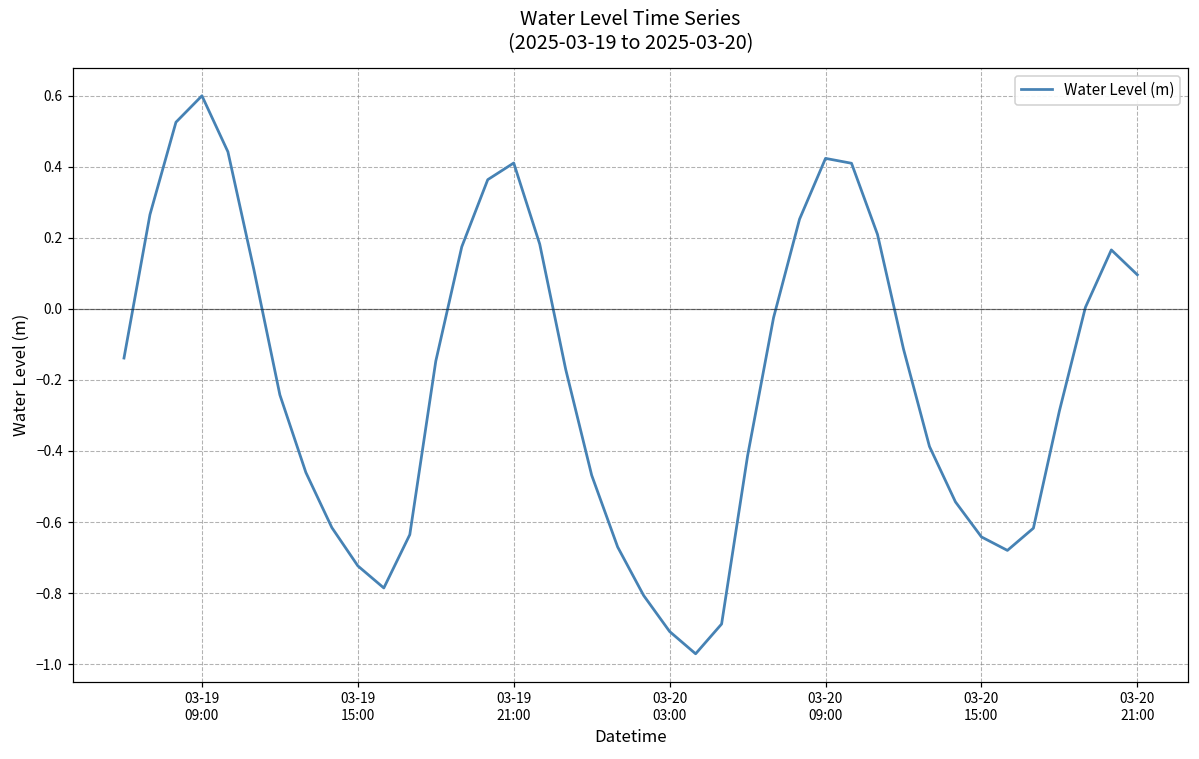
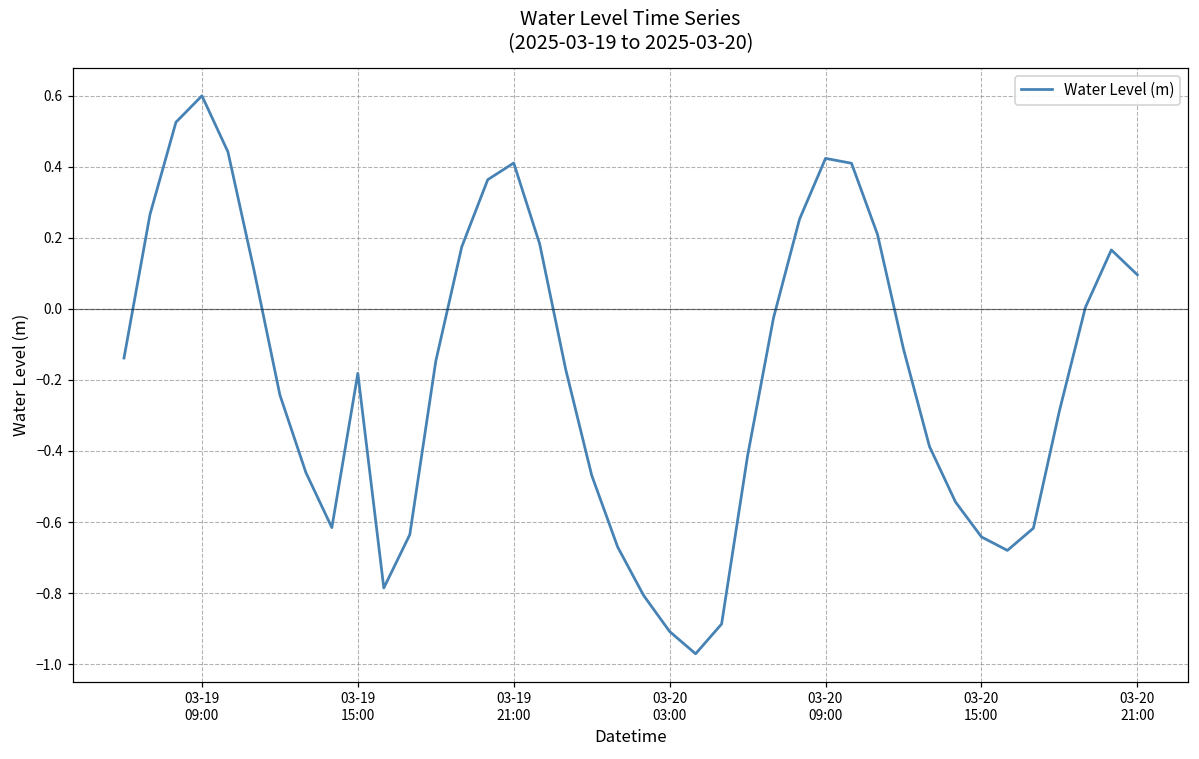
03-19 15:00: -0.72 -> -0.18
